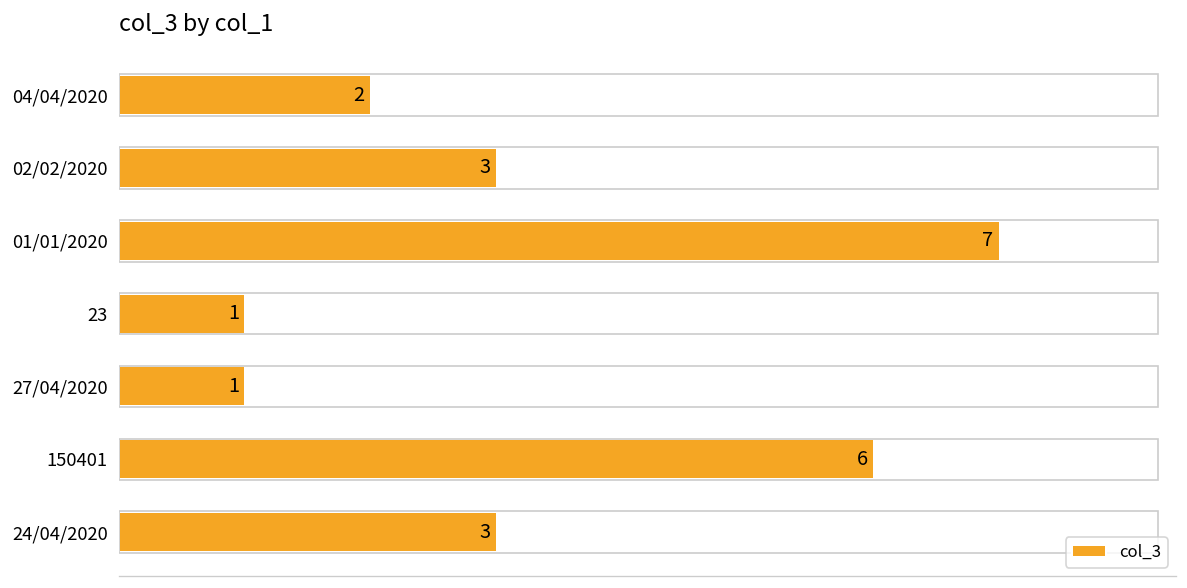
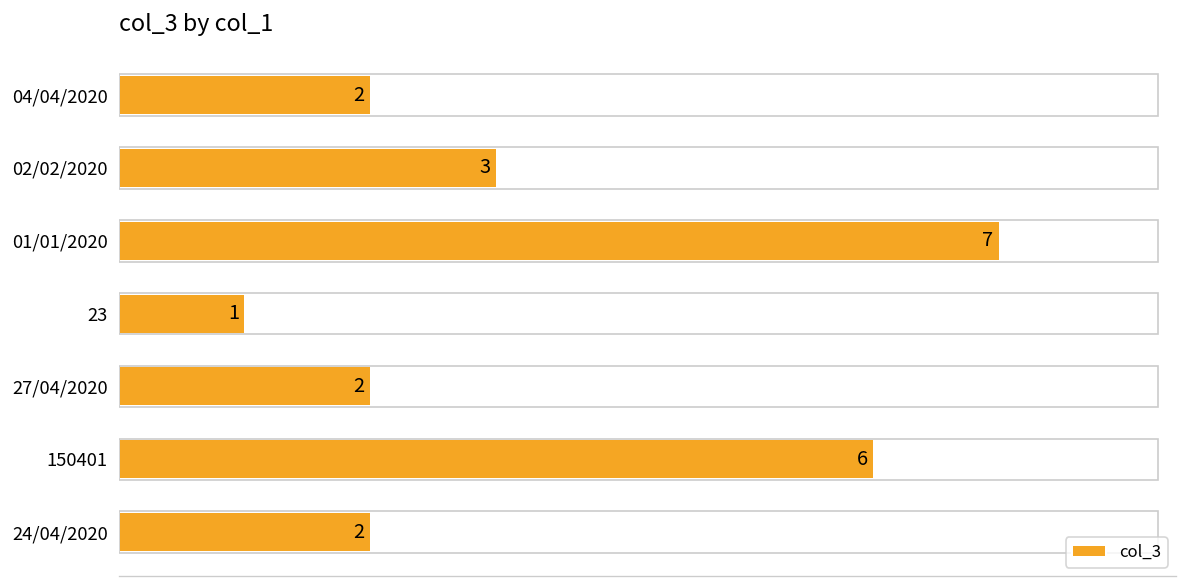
27/04/2020: 1 -> 2
24/04/2020: 3 -> 2
